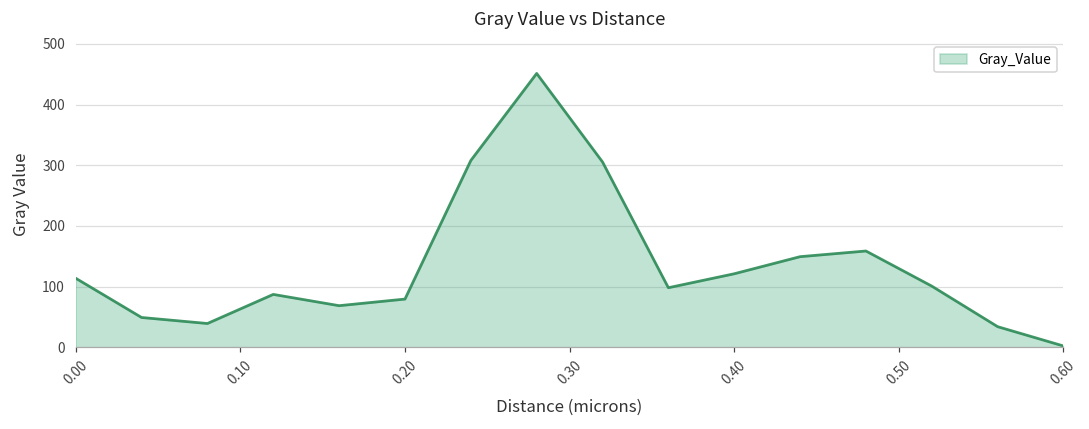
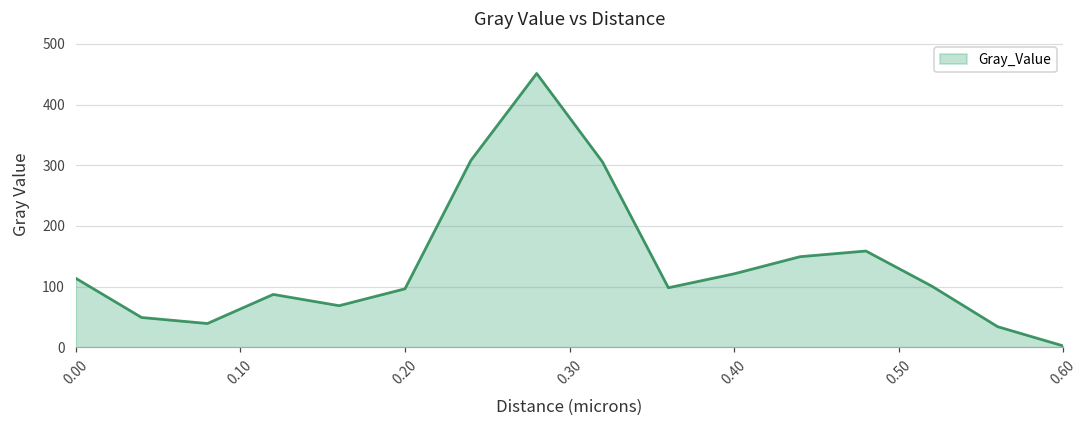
0.20: 80 -> 100
